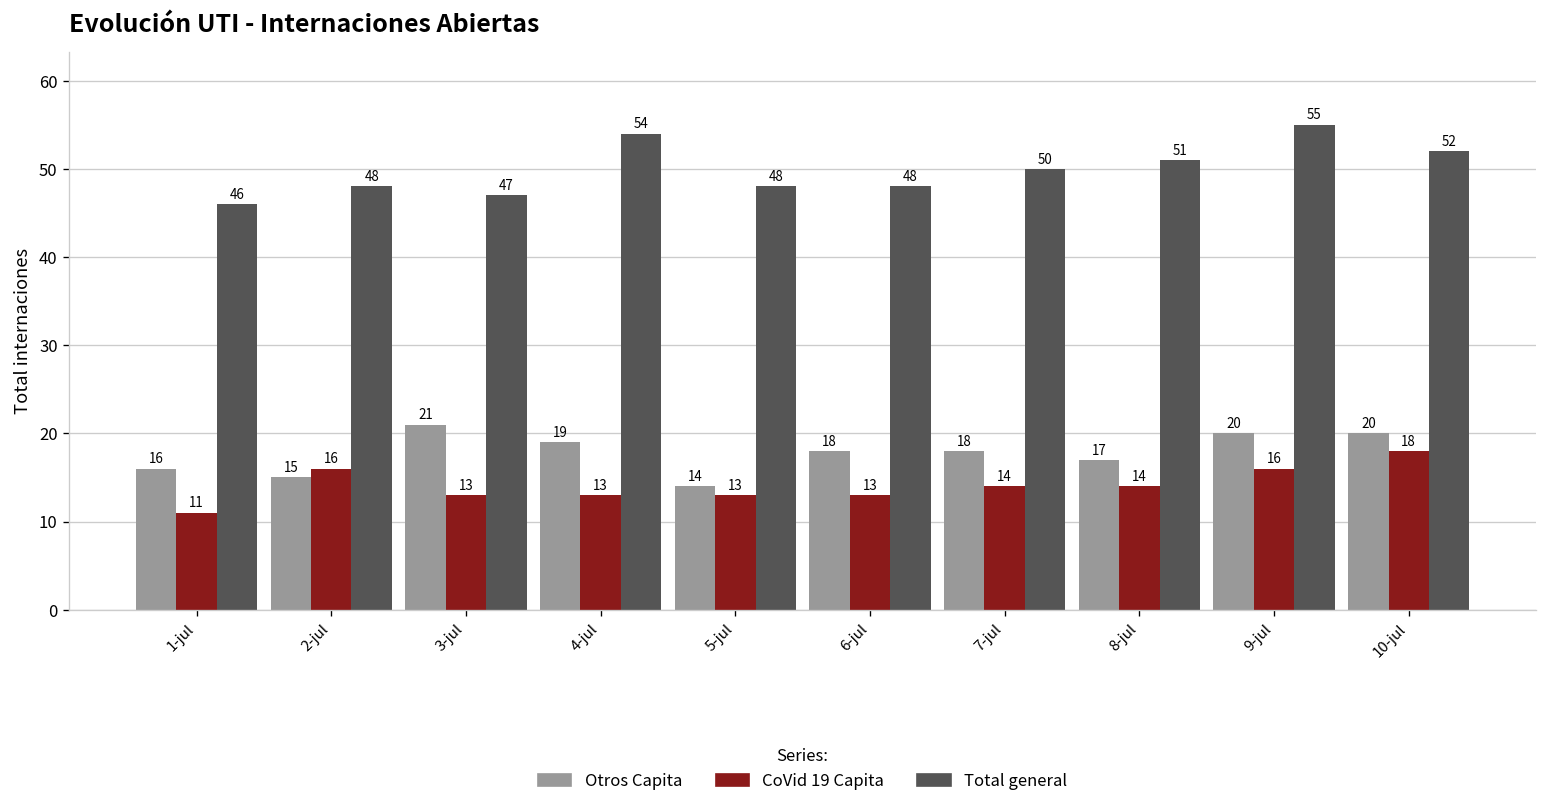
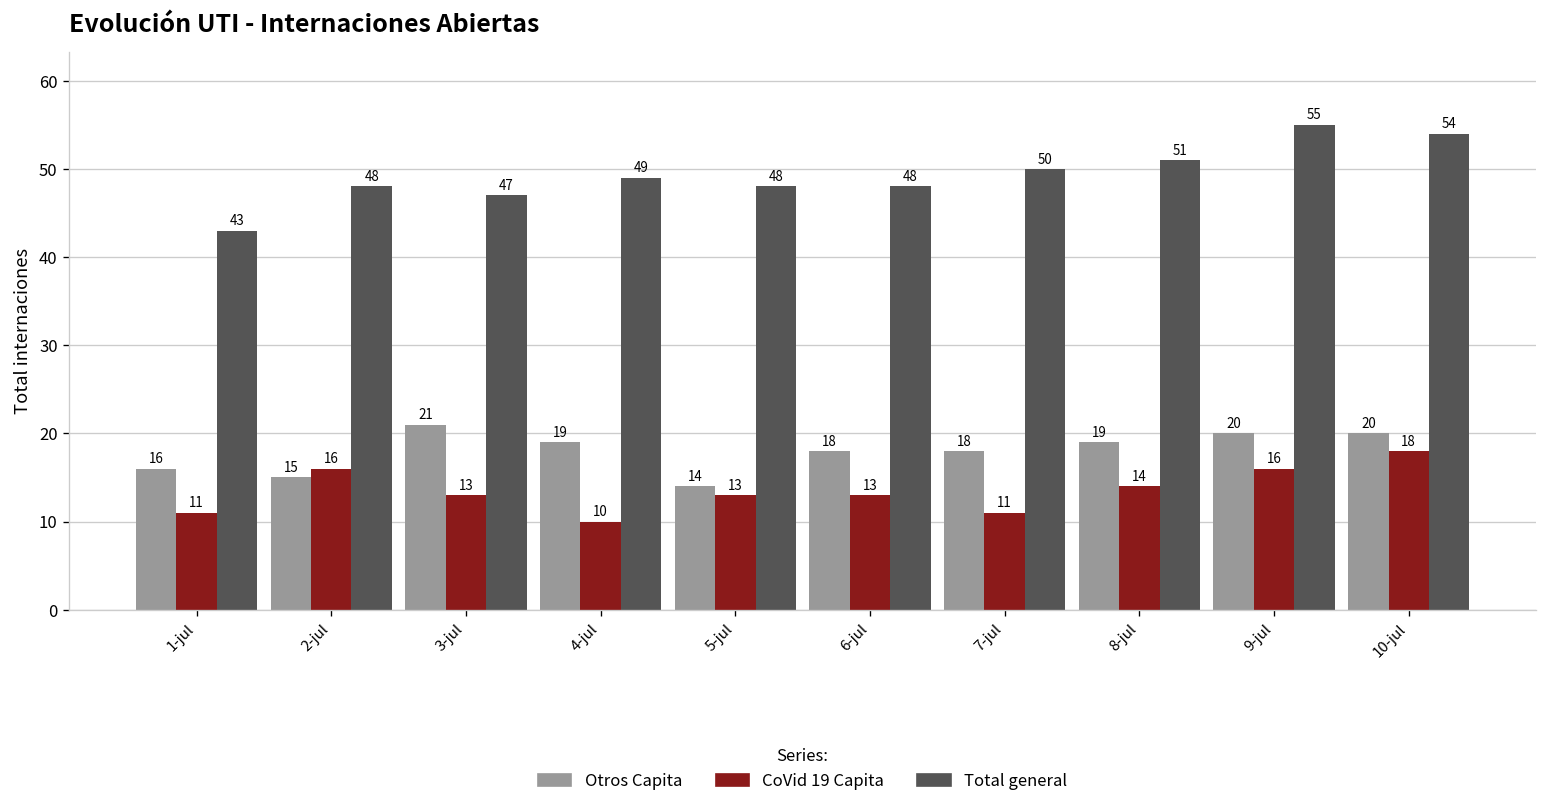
Total general, 1-jul: 46 -> 43
CoVid 19 Capita, 4-jul: 13 -> 10
Total general, 4-jul: 54 -> 49
CoVid 19 Capita, 7-jul: 14 -> 11
Otros Capita, 8-jul: 17 -> 19
Total general, 10-jul: 52 -> 54
